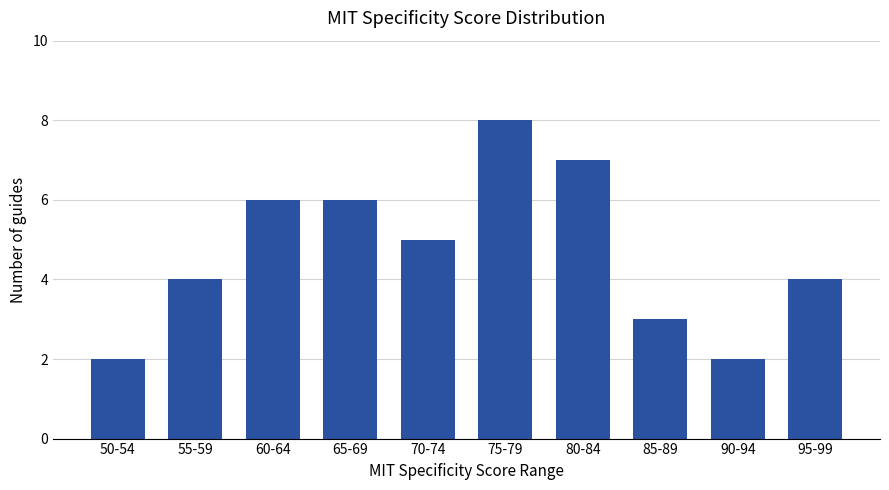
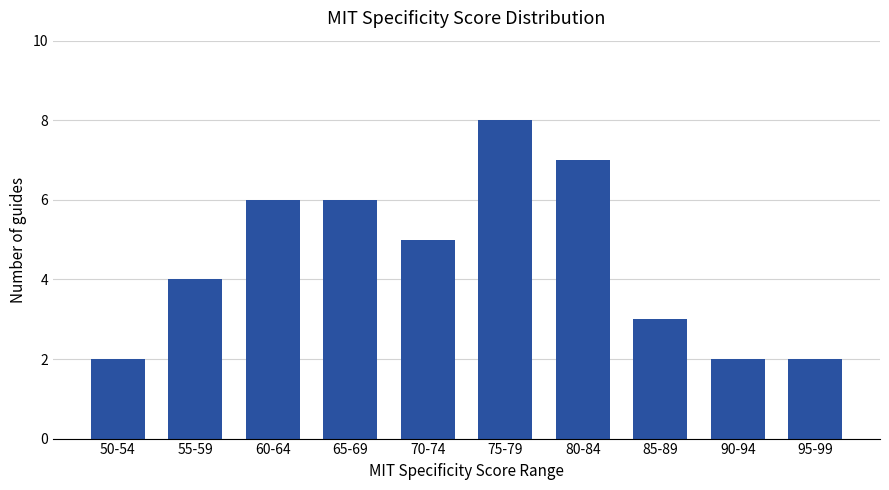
95-99: 4 -> 2
